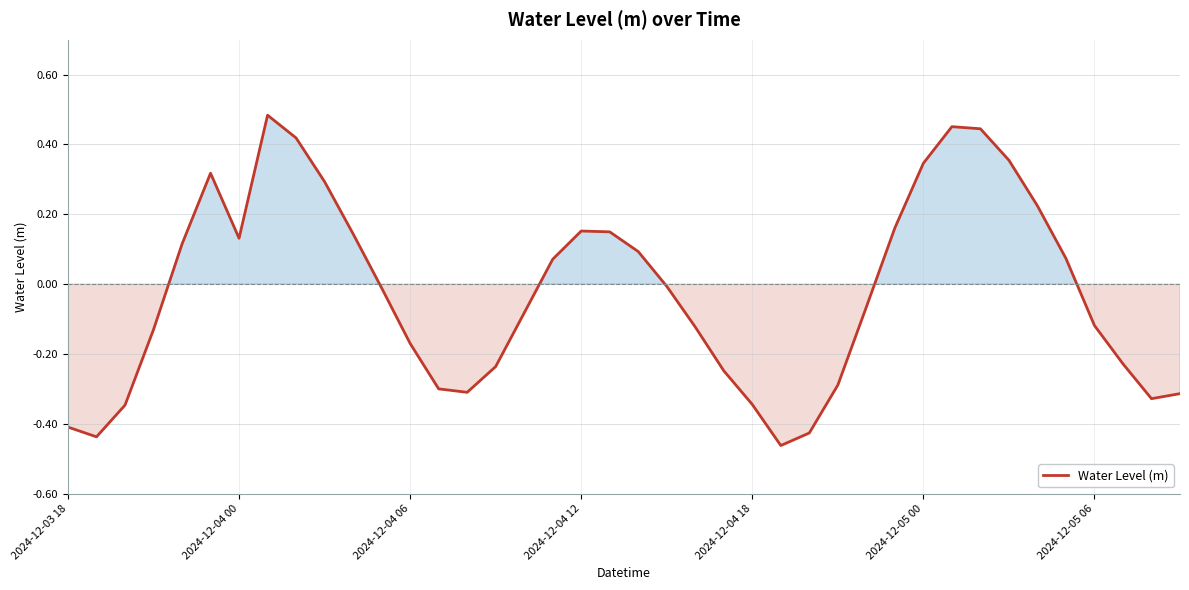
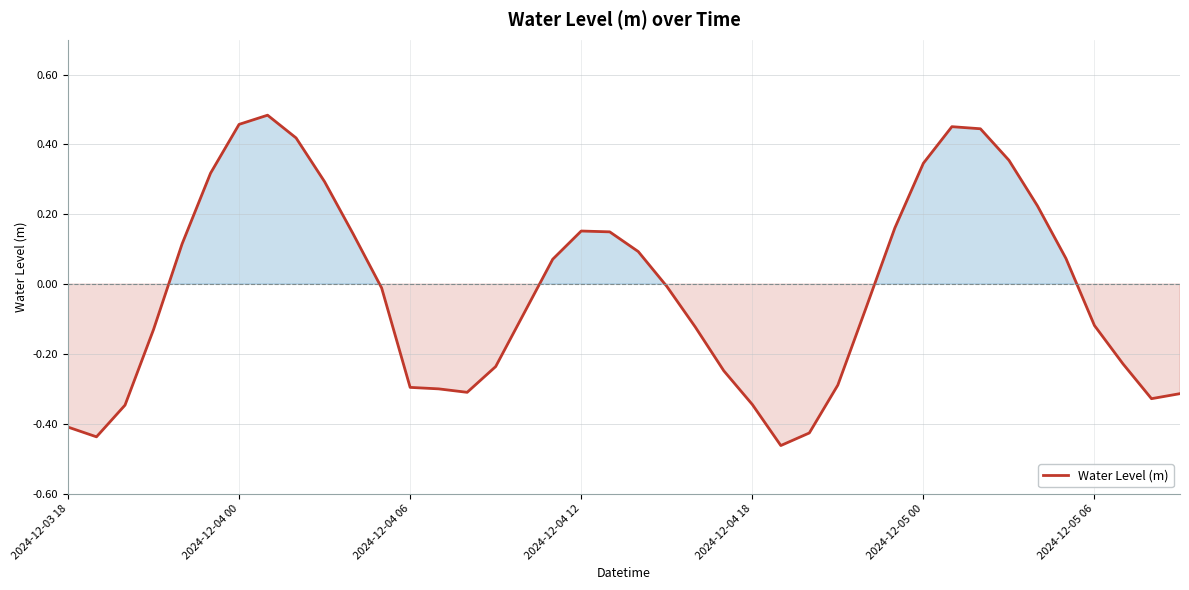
2024-12-04 00: 0.13 -> 0.46
2024-12-04 06: -0.17 -> -0.30
